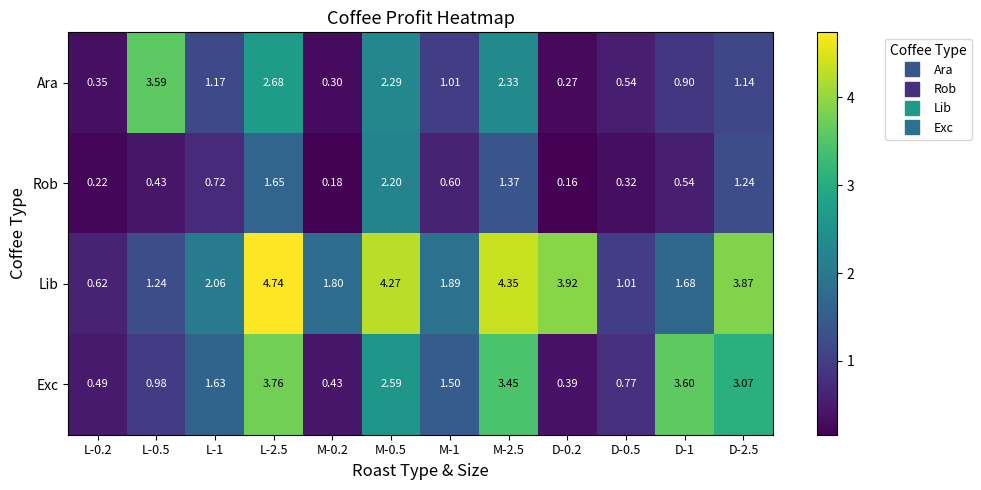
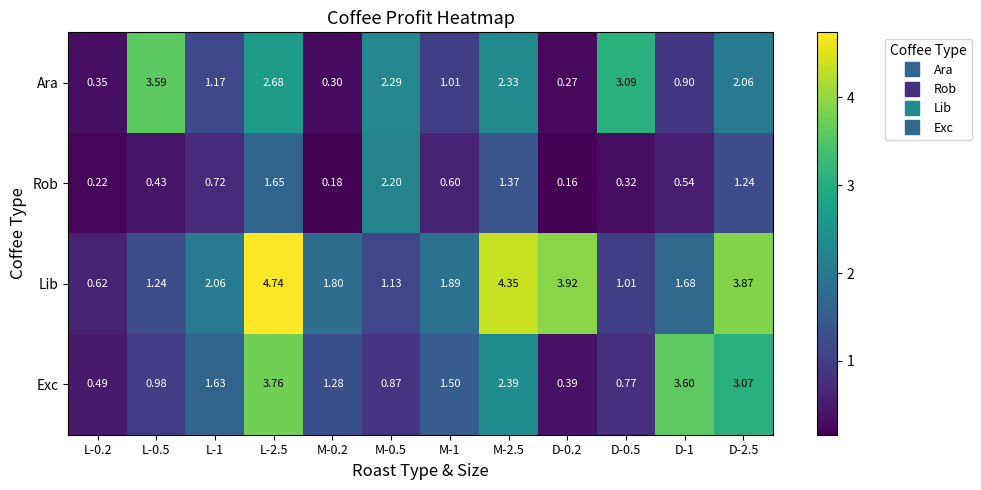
Ara, D-0.5: 0.54 -> 3.09
Ara, D-2.5: 1.14 -> 2.06
Lib, M-0.5: 4.27 -> 1.13
Exc, M-0.2: 0.43 -> 1.28
Exc, M-0.5: 2.59 -> 0.87
Exc, M-2.5: 3.45 -> 2.39
